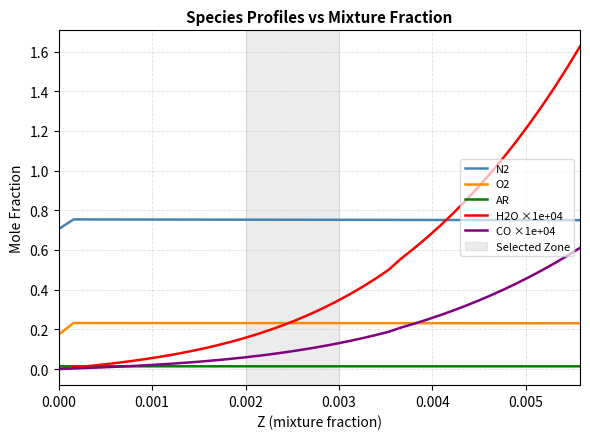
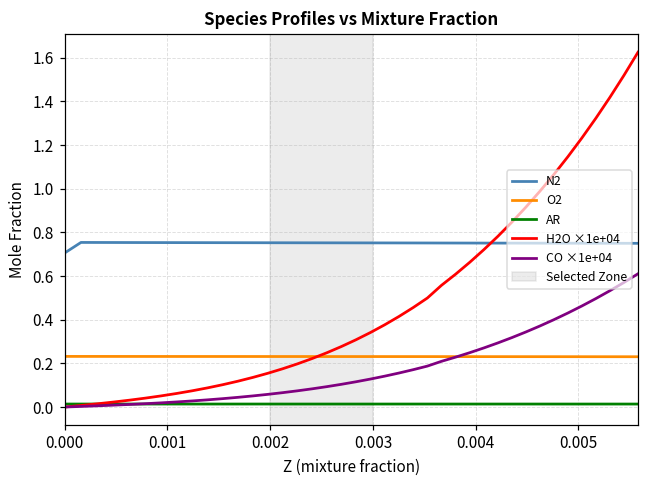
O2, 0.000: 0.17 -> 0.23
